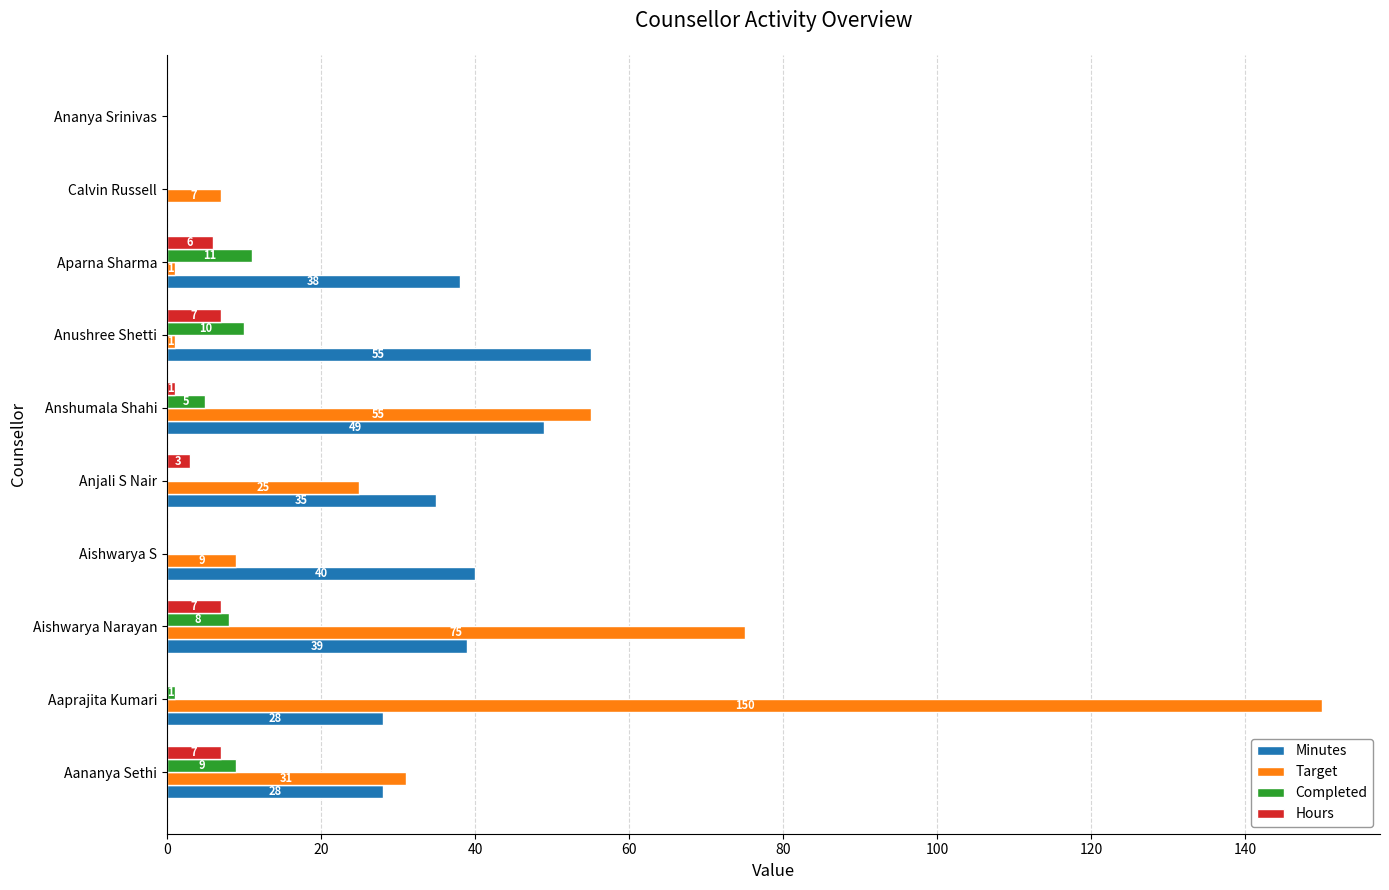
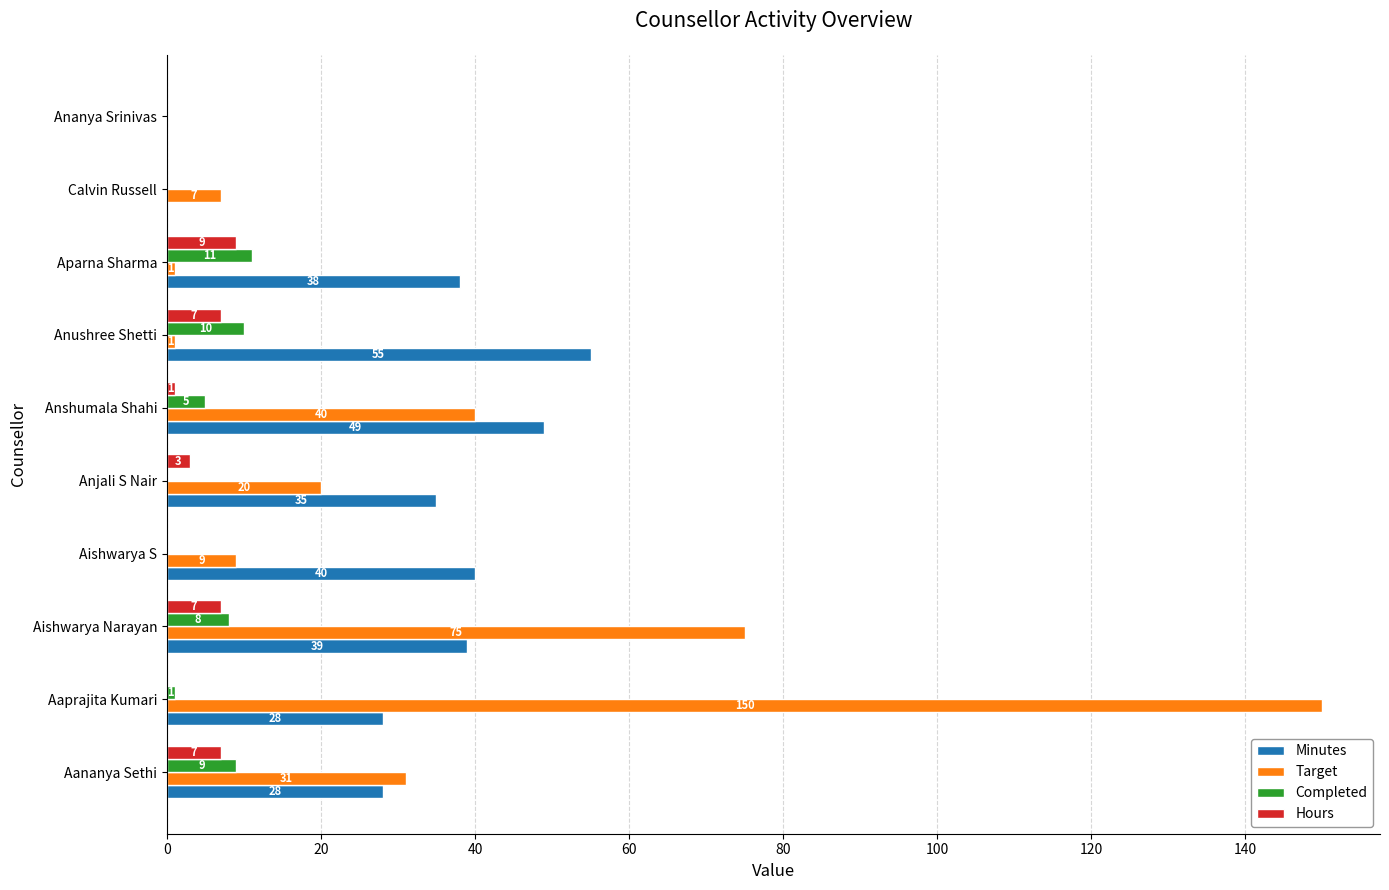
Hours, Aparna Sharma: 6 -> 9
Target, Anshumala Shahi: 55 -> 40
Target, Anjali S Nair: 25 -> 20
